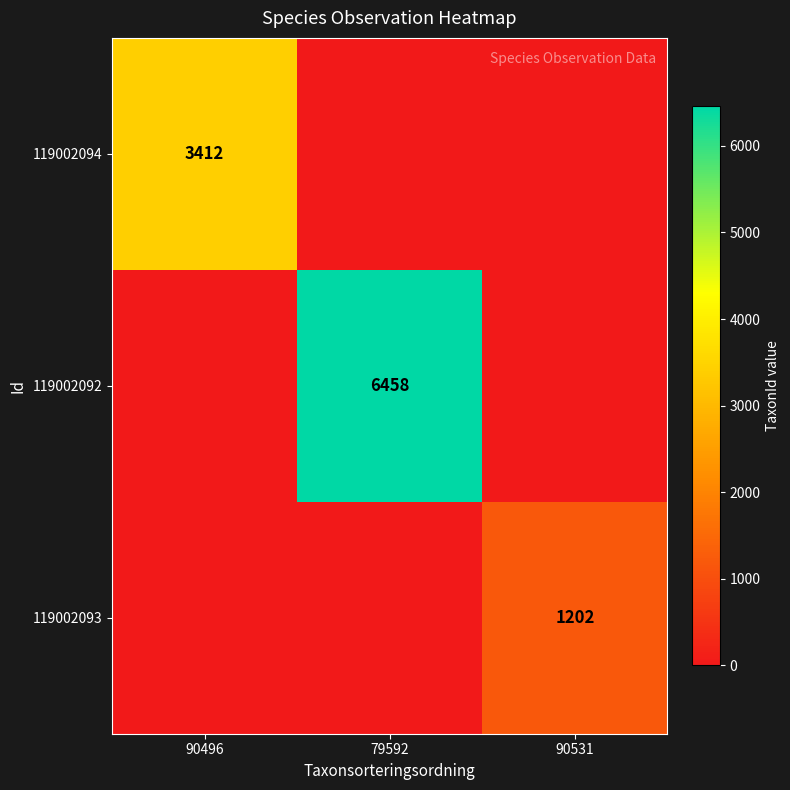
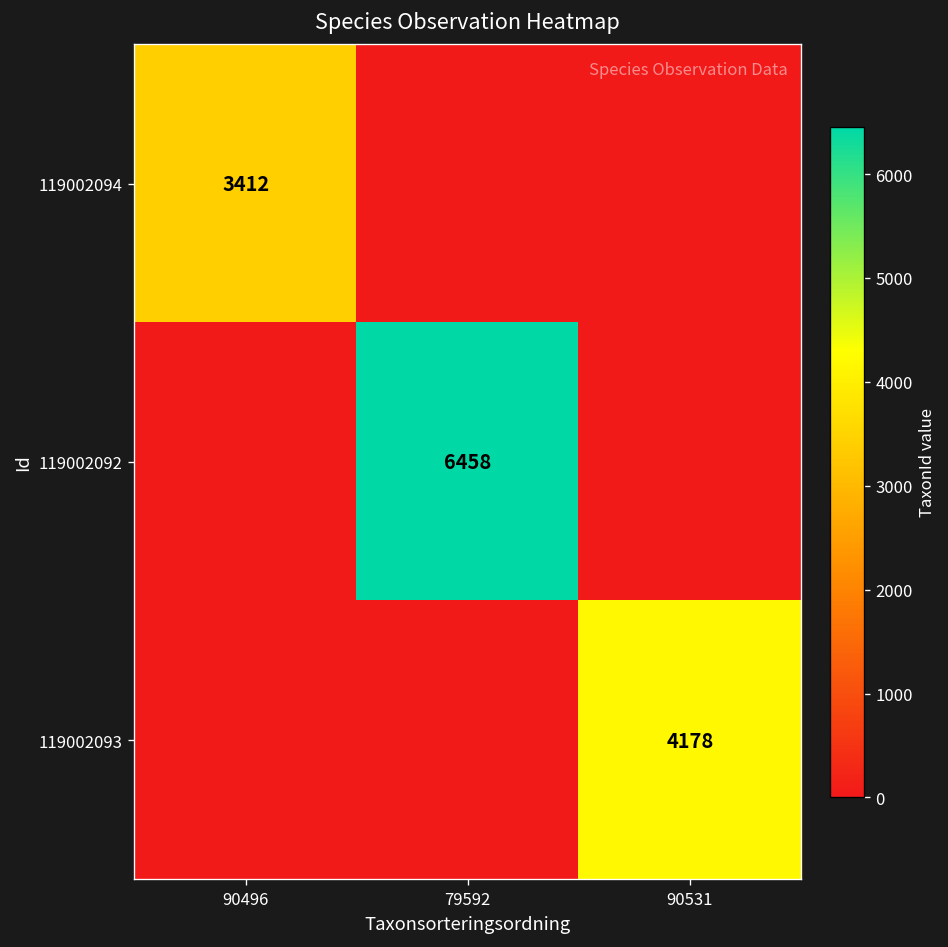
119002093, 90531: 1202 -> 4178
